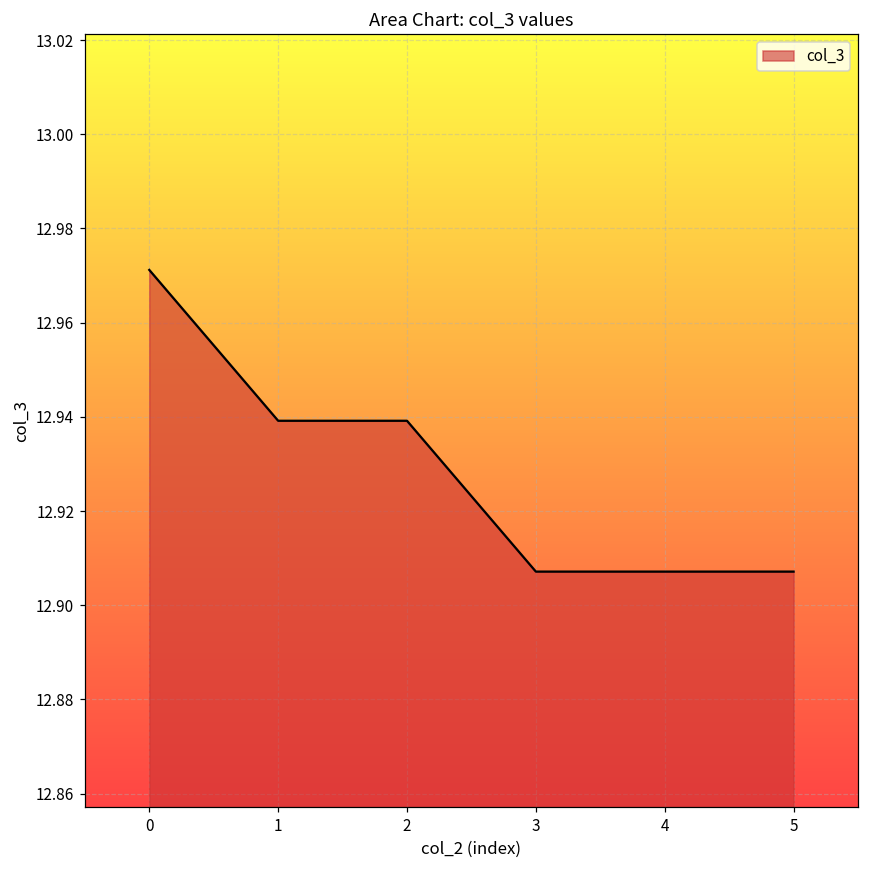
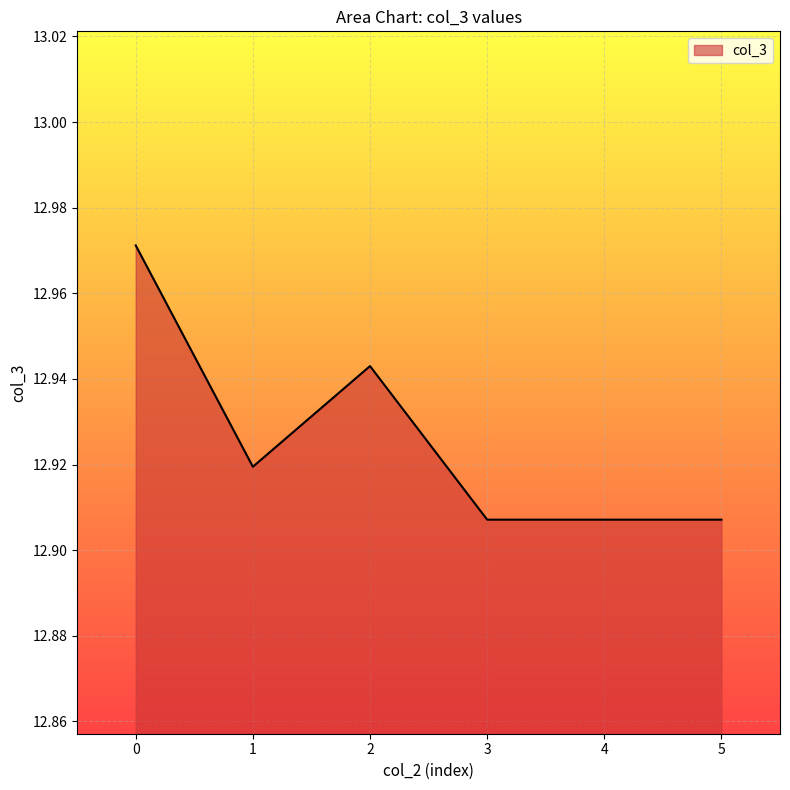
1: 12.939 -> 12.919
2: 12.939 -> 12.943
